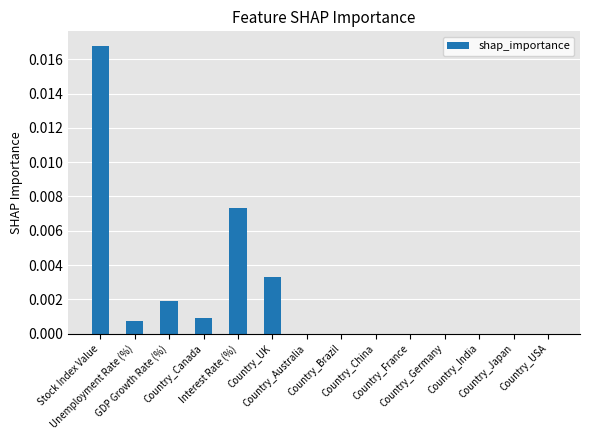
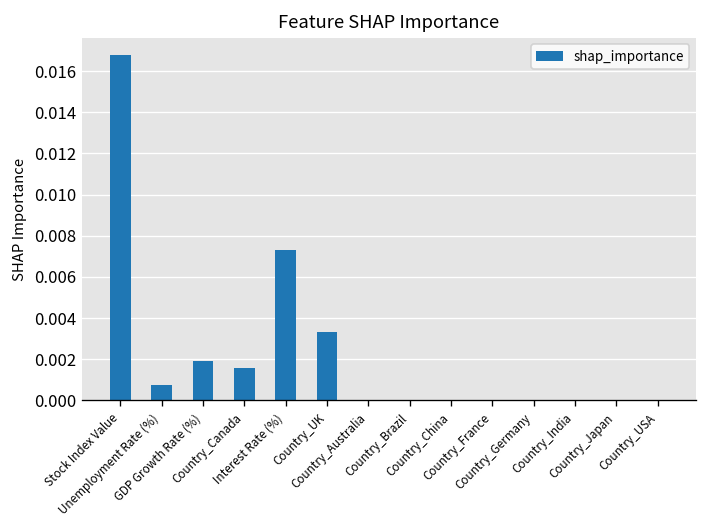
Country_Canada: 0.0009 -> 0.0016
